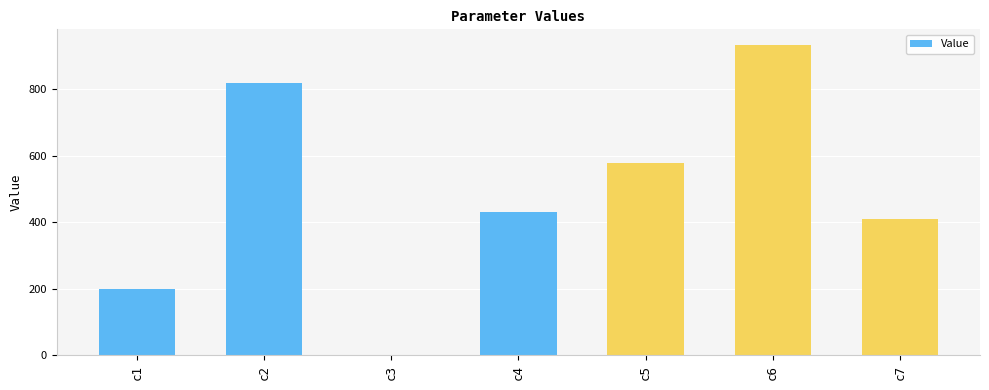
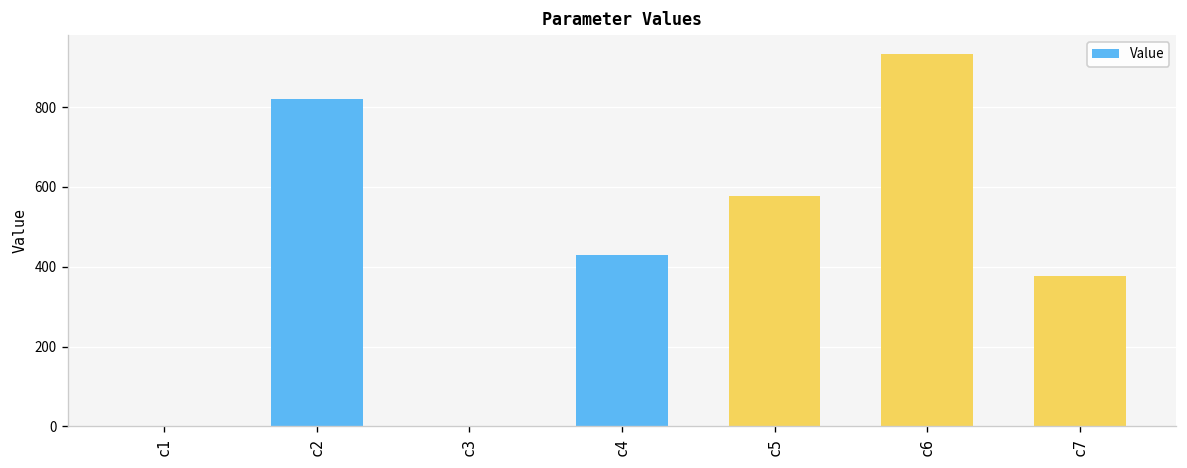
c1: 200 -> 0
c7: 410 -> 380
